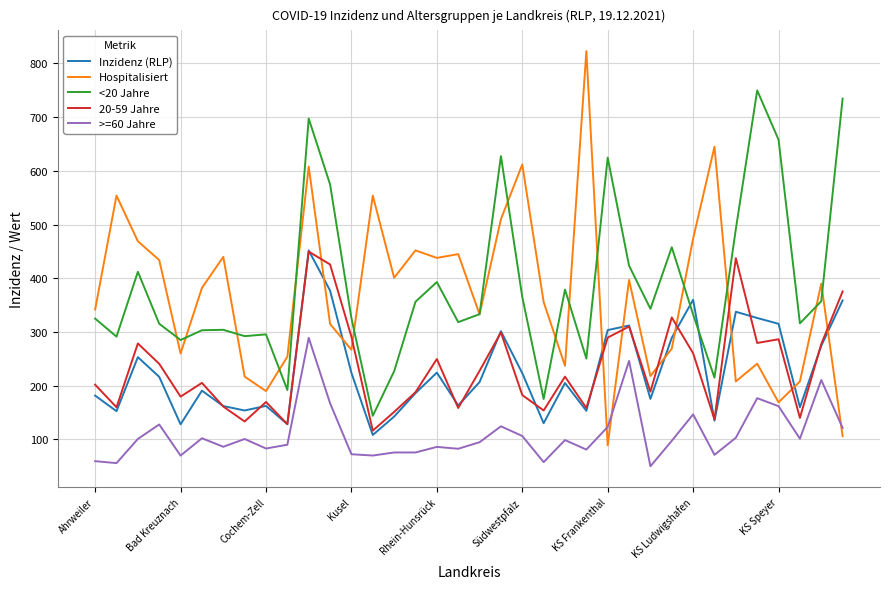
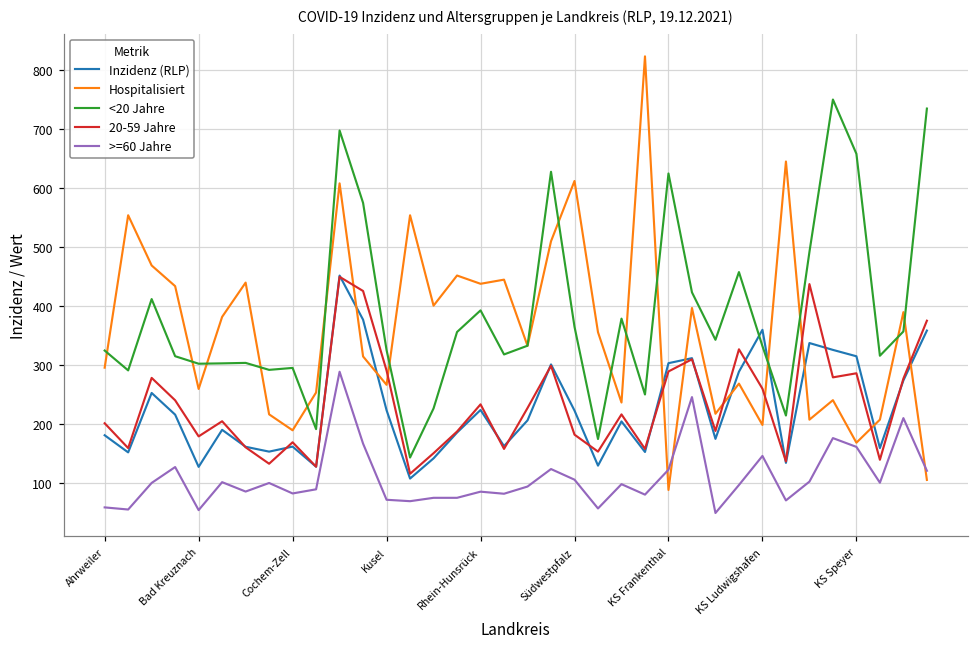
Hospitalisiert, Ahrweiler: 340 -> 300
<20 Jahre, Bad Kreuznach: 290 -> 300
>=60 Jahre, Bad Kreuznach: 70 -> 50
20-59 Jahre, Rhein-Hunsrück: 250 -> 230
Hospitalisiert, KS Ludwigshafen: 470 -> 200
